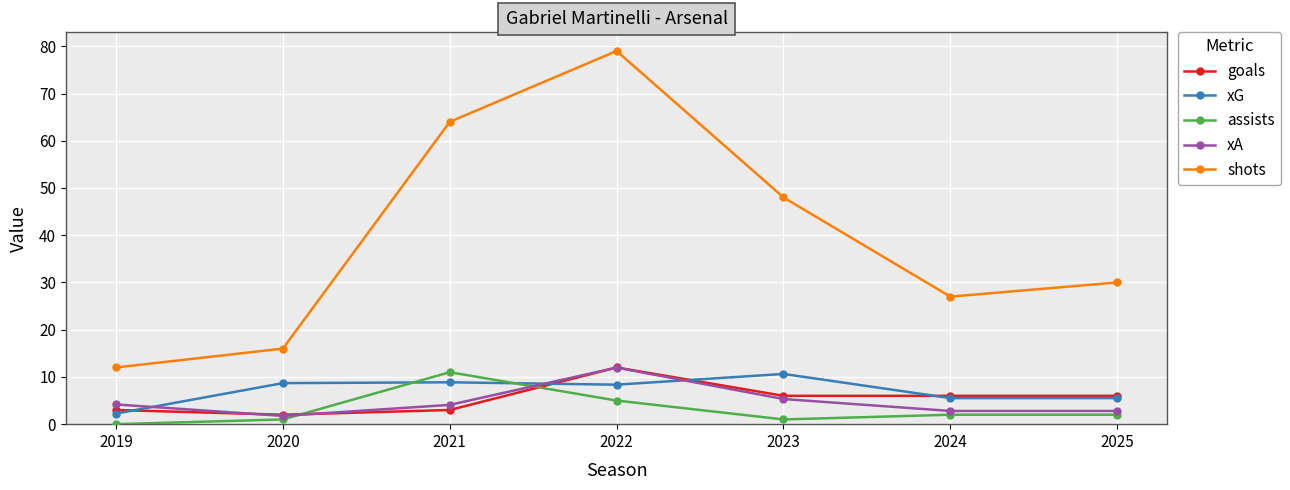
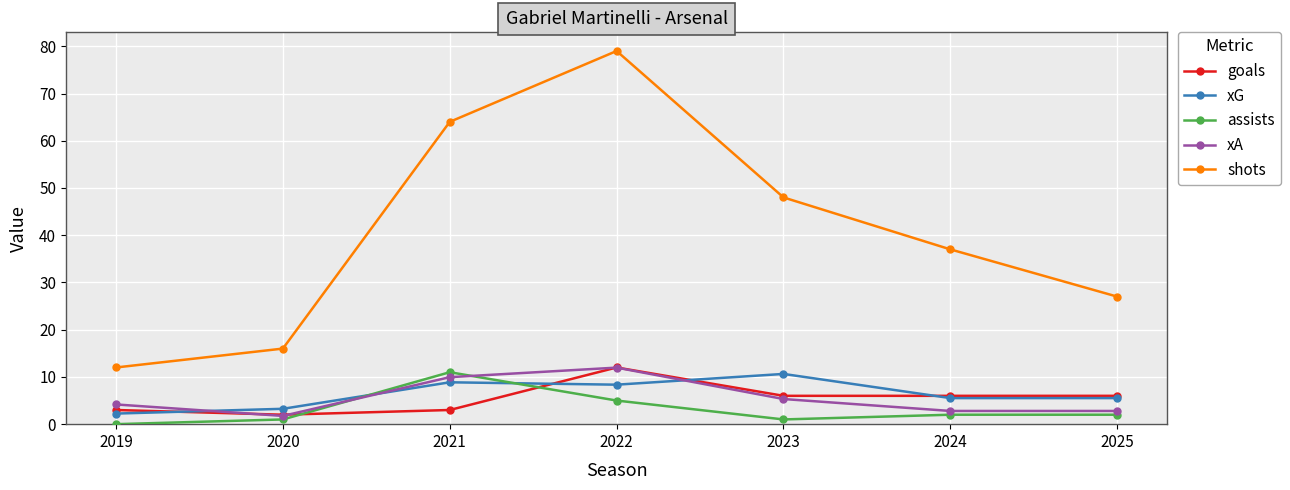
xG, 2020: 9 -> 3
xA, 2021: 4 -> 10
shots, 2024: 27 -> 37
shots, 2025: 30 -> 27
